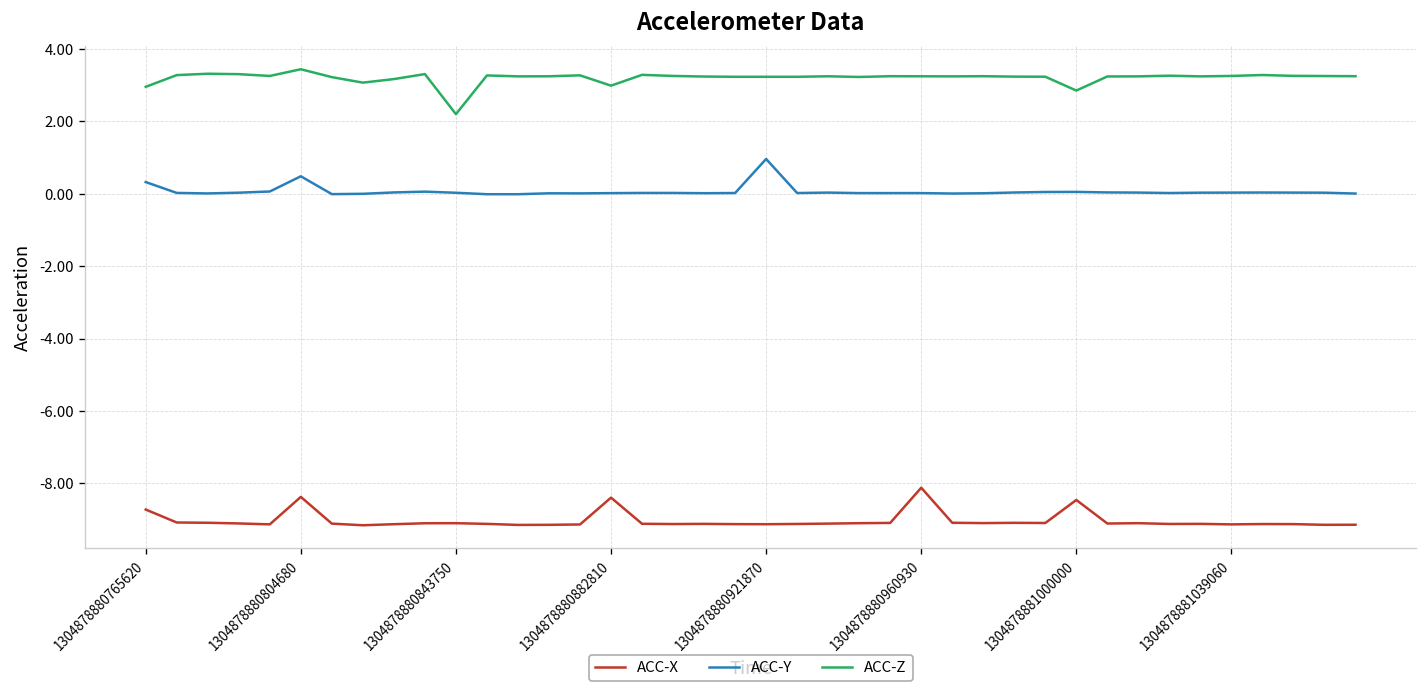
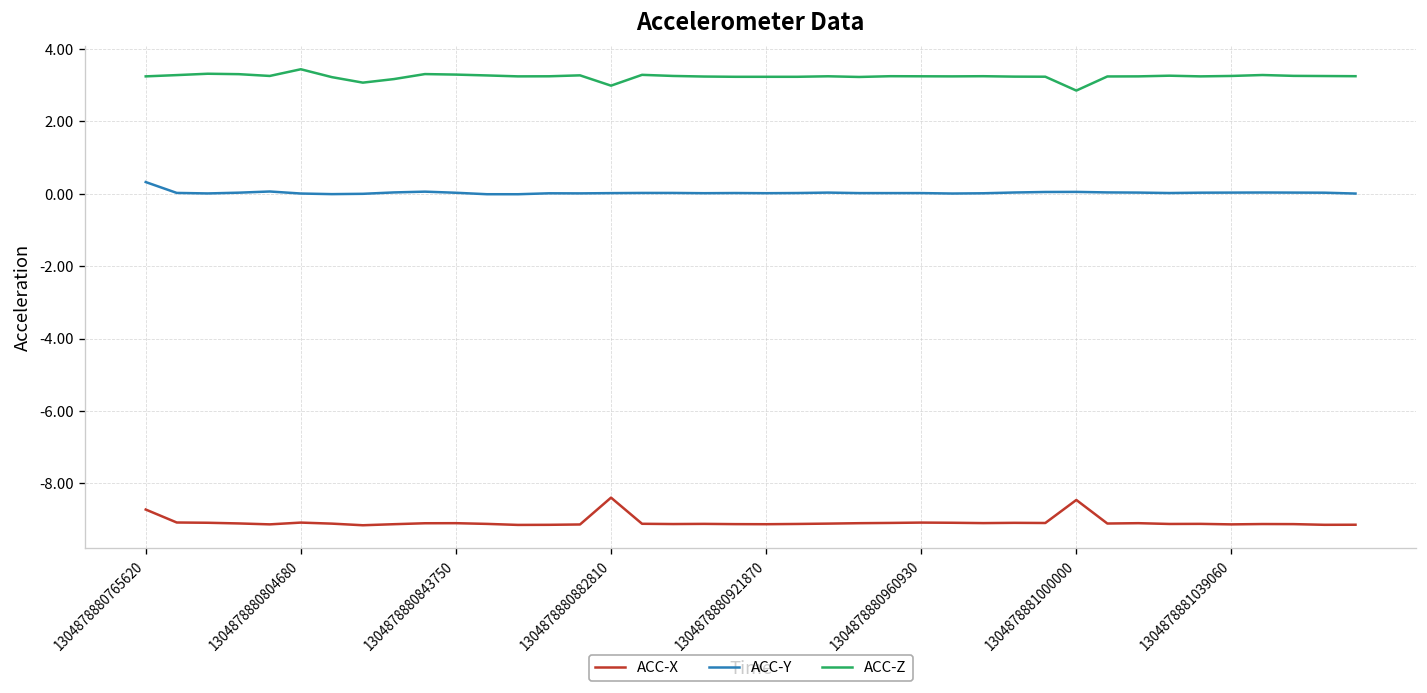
ACC-Z, 1304878880765620: 3.0 -> 3.2
ACC-X, 1304878880804680: -8.4 -> -9.1
ACC-Y, 1304878880804680: 0.5 -> 0.0
ACC-Z, 1304878880843750: 2.2 -> 3.3
ACC-Y, 1304878880921870: 1.0 -> 0.0
ACC-X, 1304878880960930: -8.1 -> -9.1
